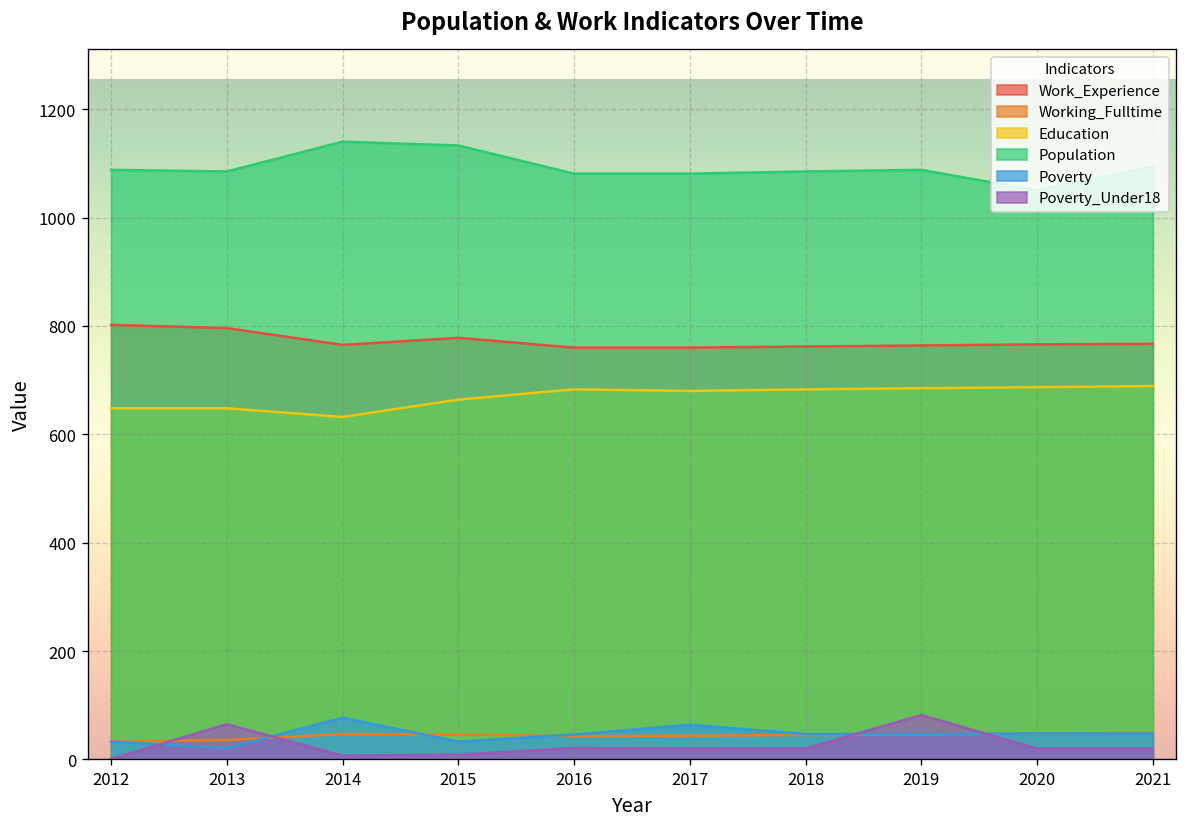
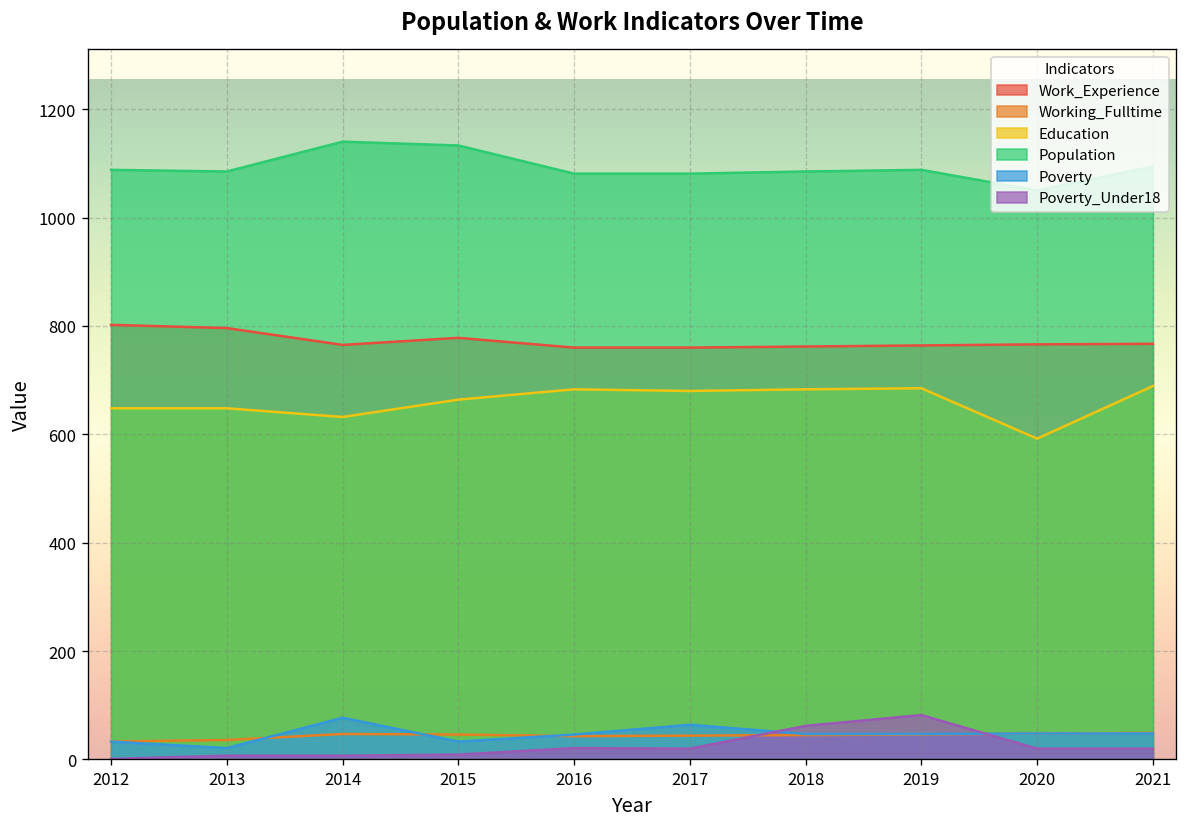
Poverty_Under18, 2013: 70 -> 10
Poverty_Under18, 2018: 20 -> 60
Education, 2020: 690 -> 590
